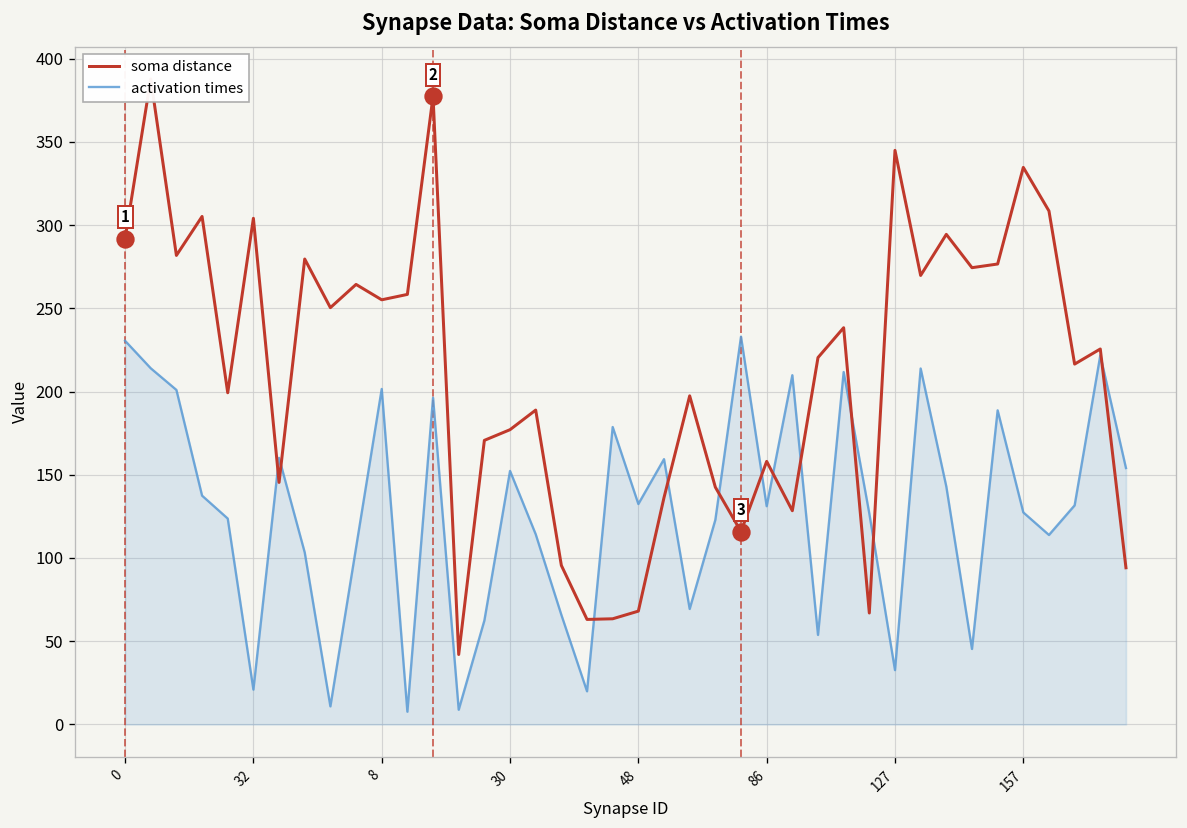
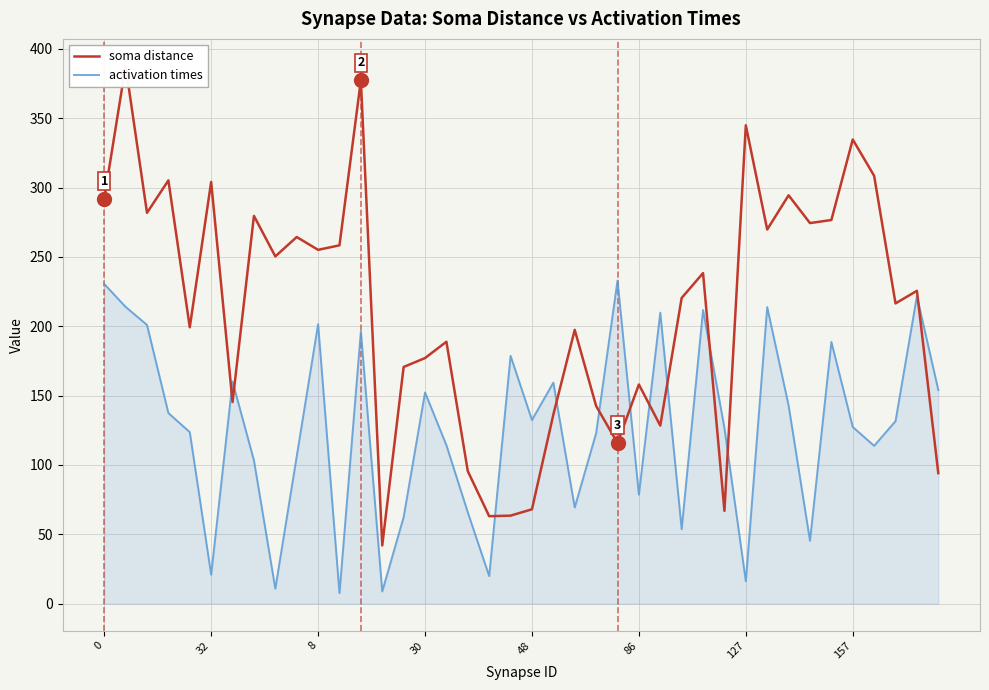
activation times, 86: 131 -> 79
activation times, 127: 33 -> 16
